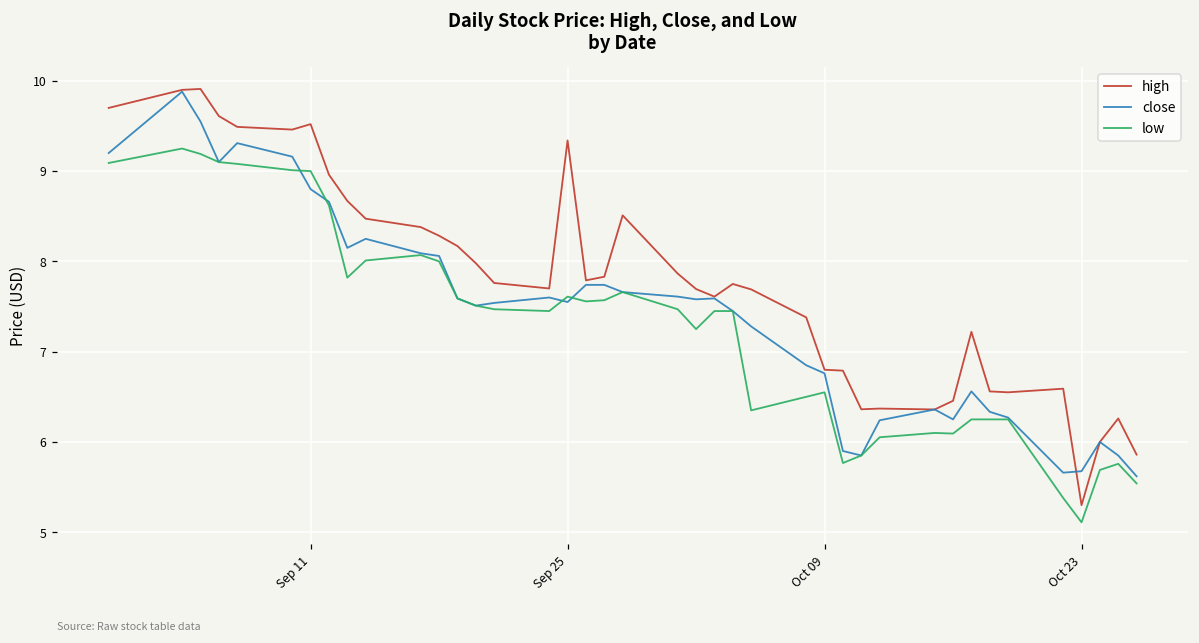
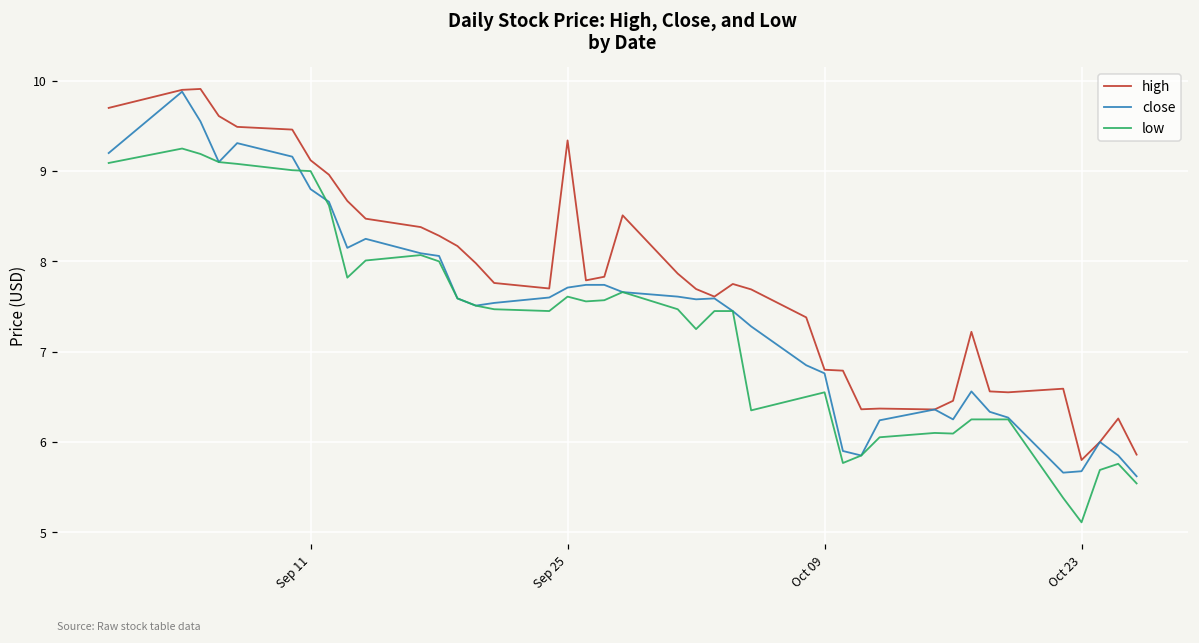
high, Sep 11: 9.5 -> 9.1
close, Sep 25: 7.6 -> 7.7
high, Oct 23: 5.3 -> 5.8
